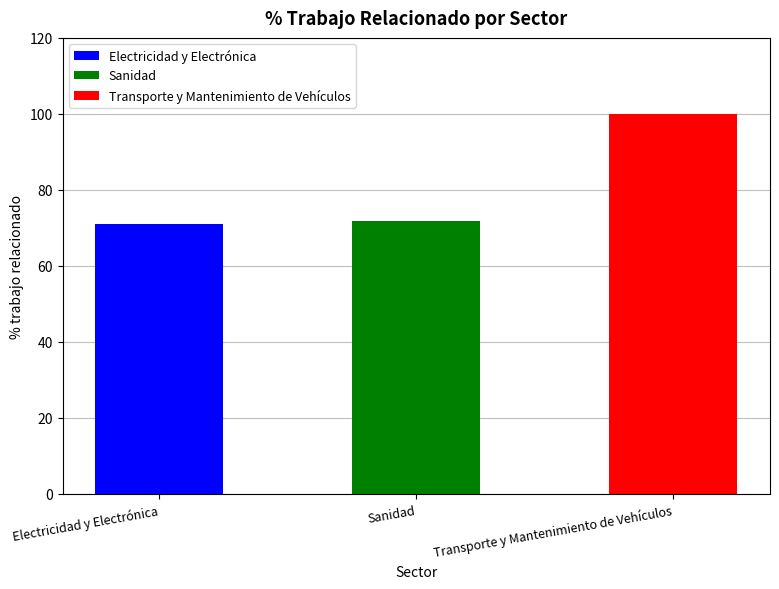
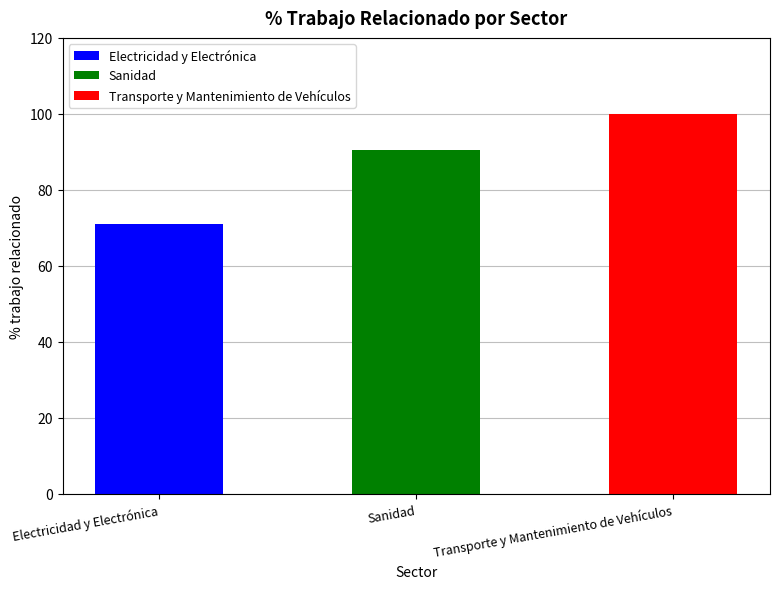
Sanidad: 72 -> 91
